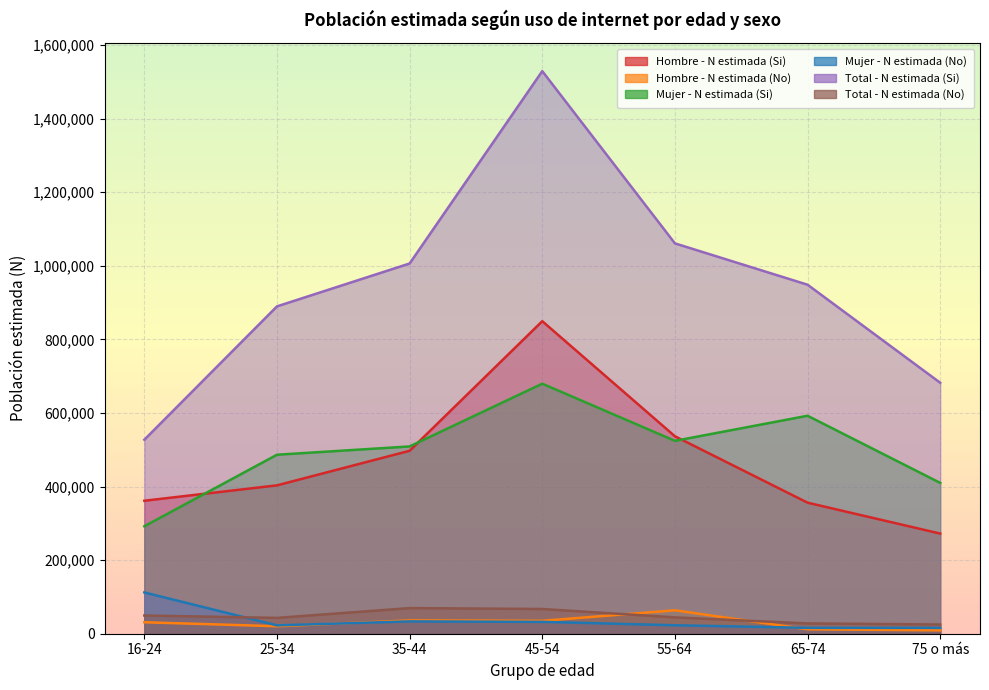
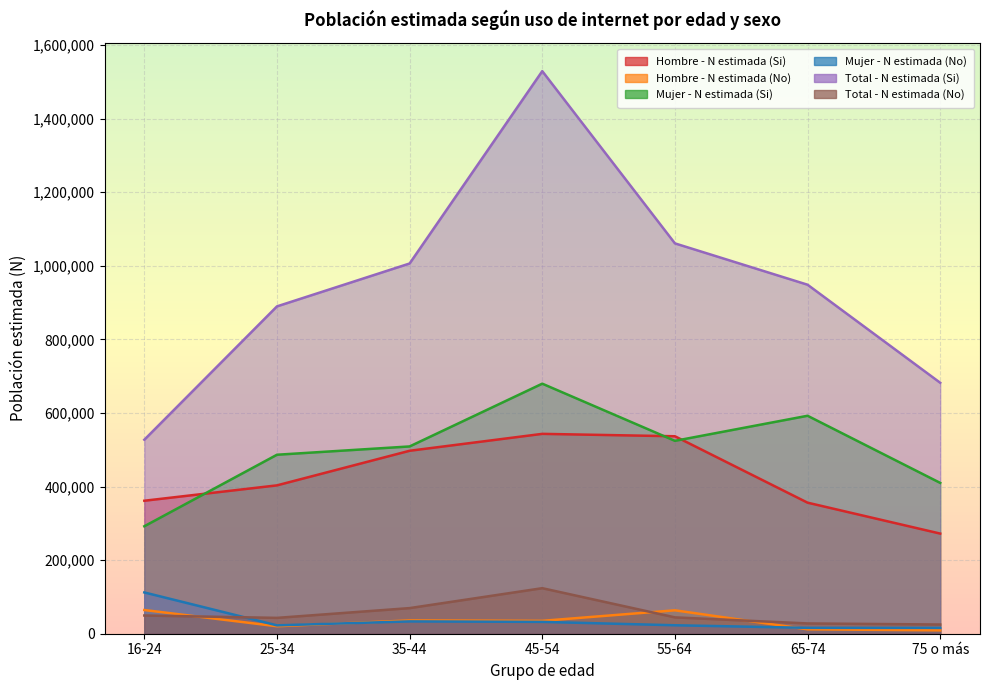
Hombre - N estimada (No), 16-24: 30,000 -> 60,000
Hombre - N estimada (Si), 45-54: 850,000 -> 540,000
Total - N estimada (No), 45-54: 70,000 -> 120,000
